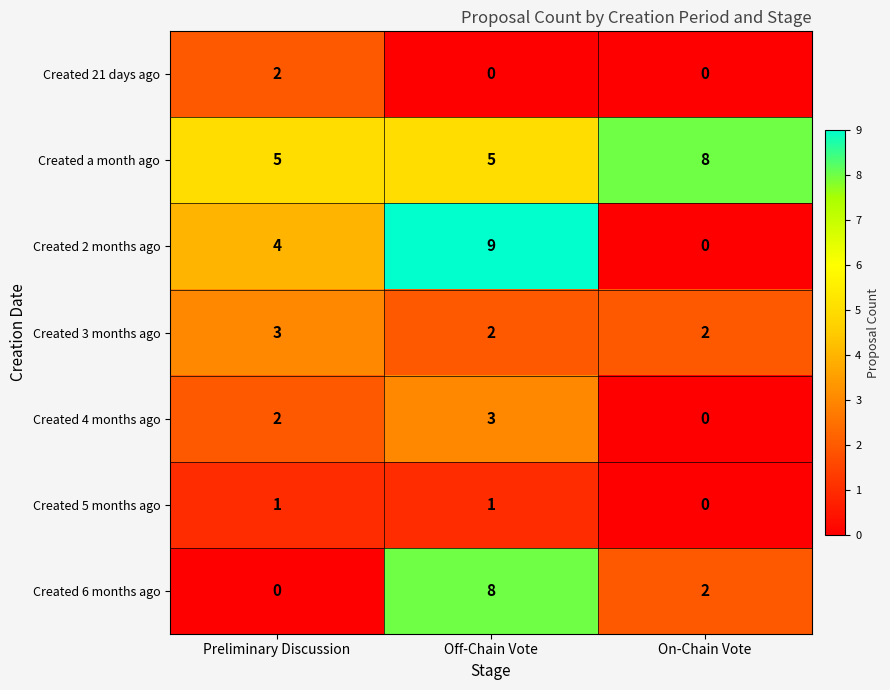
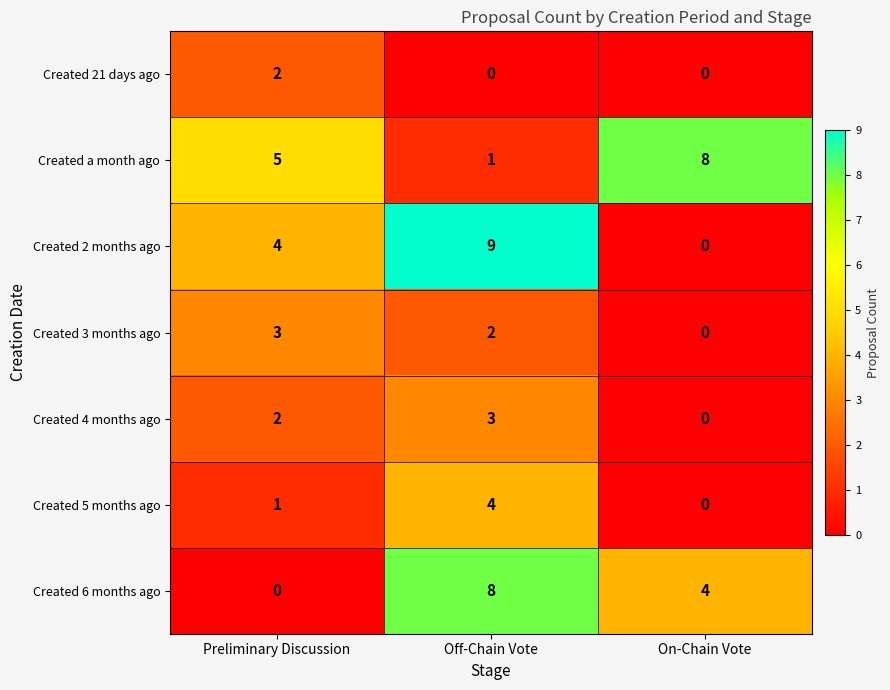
Created a month ago, Off-Chain Vote: 5 -> 1
Created 3 months ago, On-Chain Vote: 2 -> 0
Created 5 months ago, Off-Chain Vote: 1 -> 4
Created 6 months ago, On-Chain Vote: 2 -> 4
